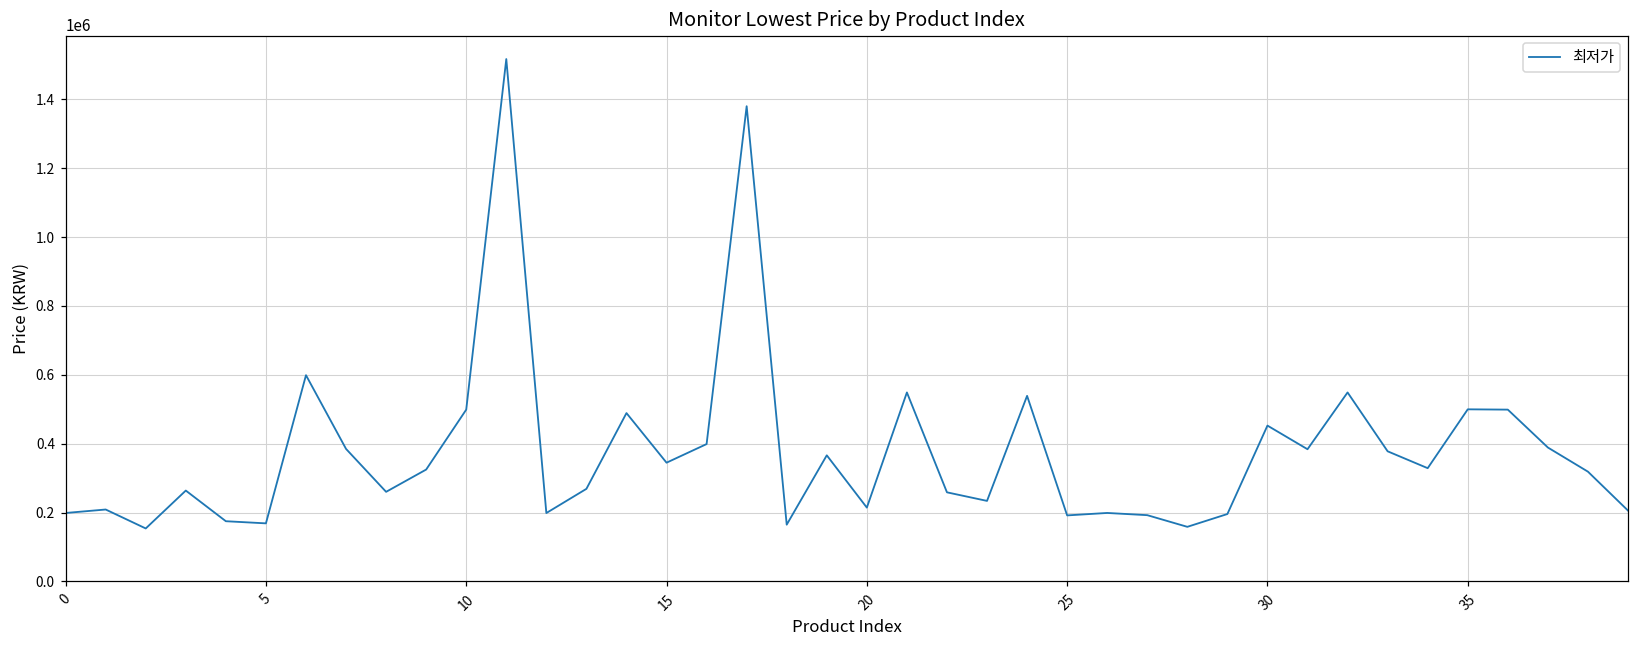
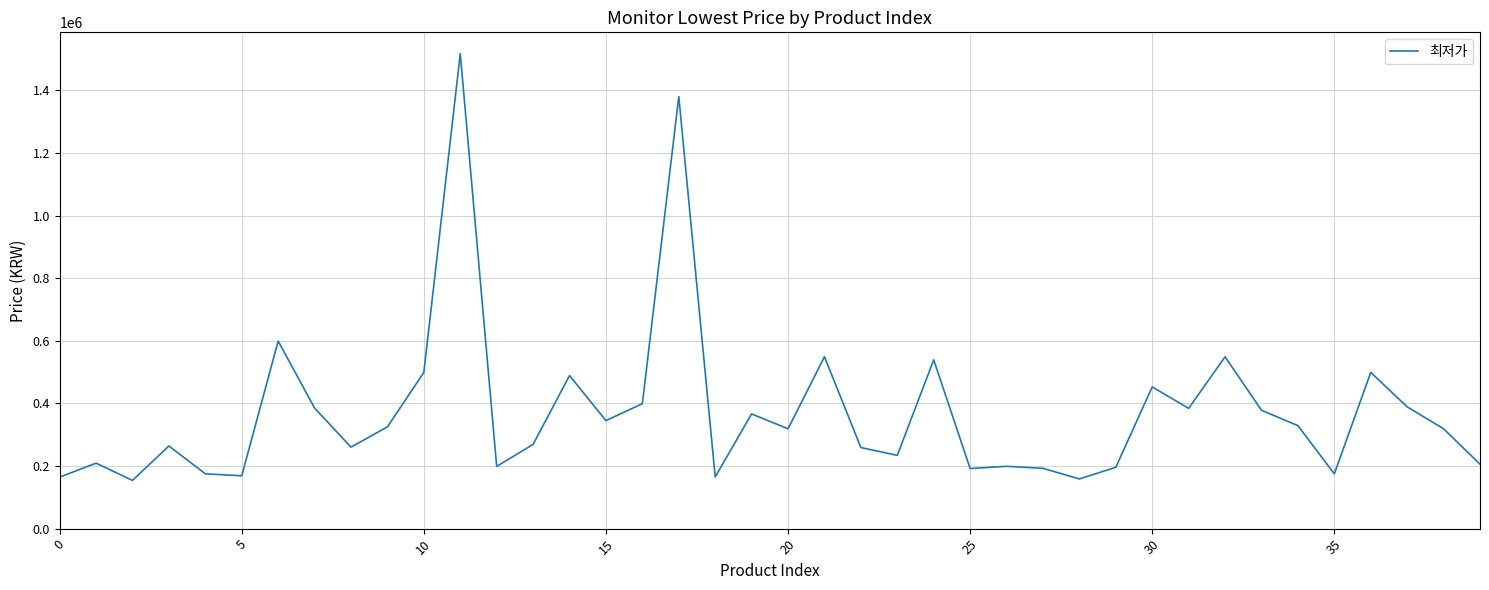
0: 200000 -> 160000
20: 210000 -> 320000
35: 500000 -> 170000
